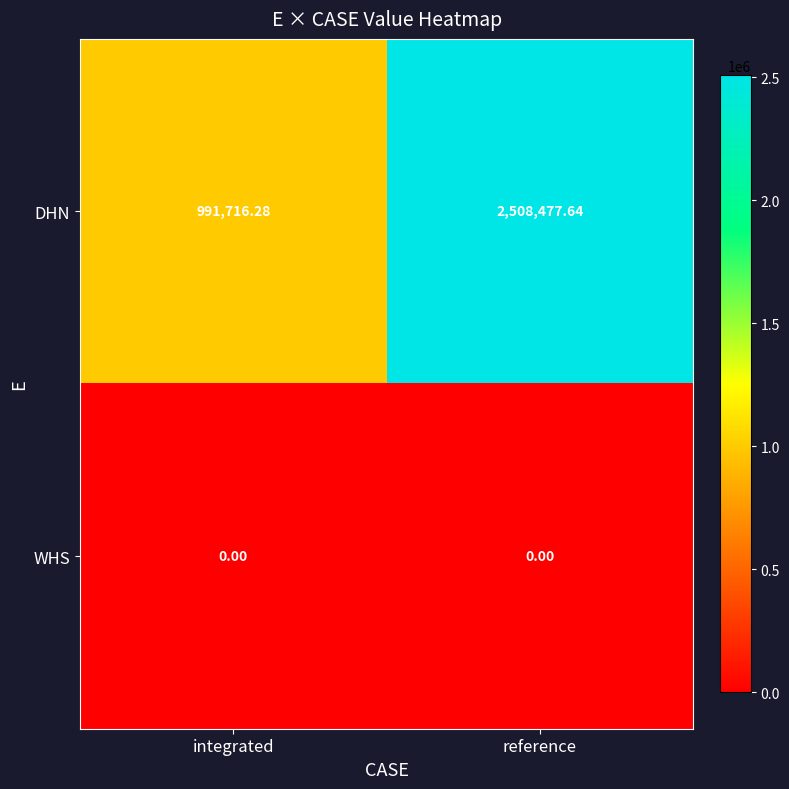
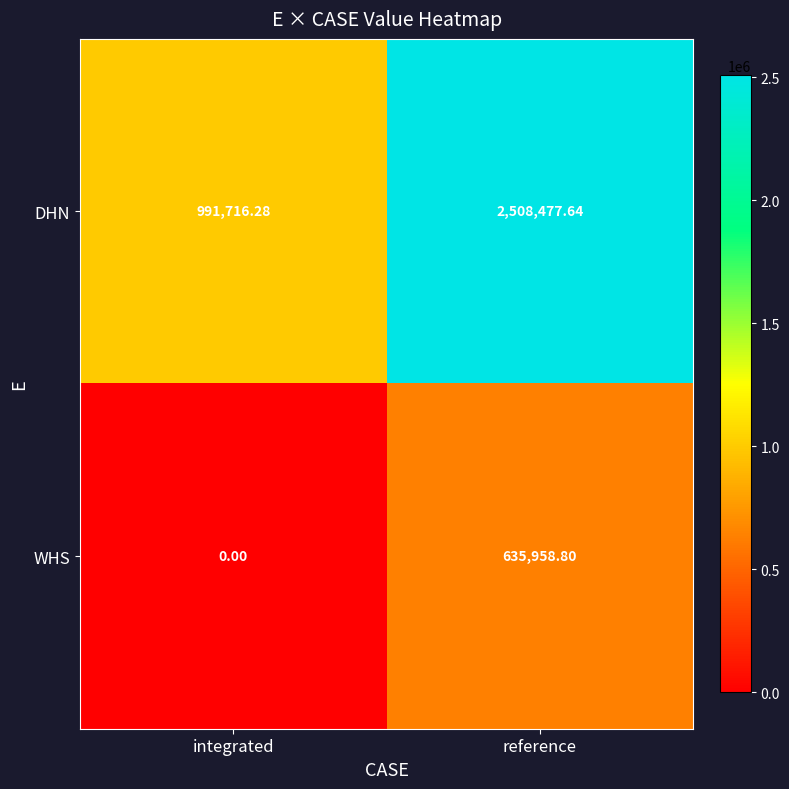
WHS, reference: 0.00 -> 635,958.80
